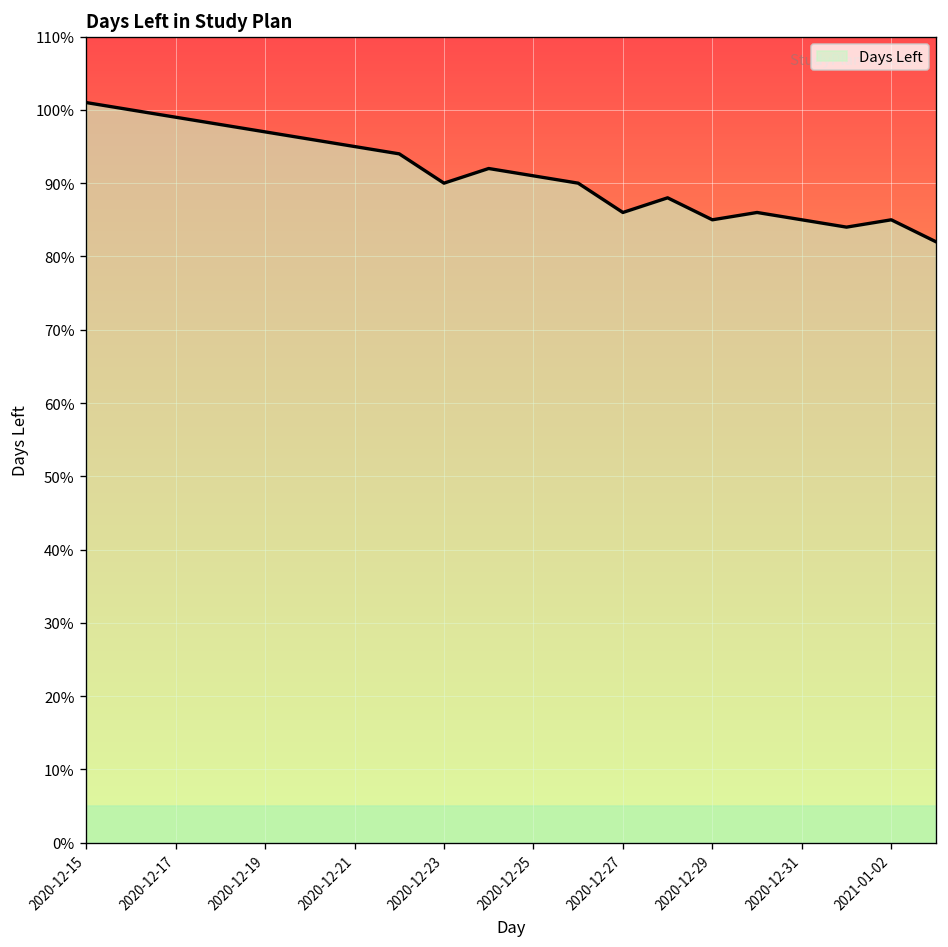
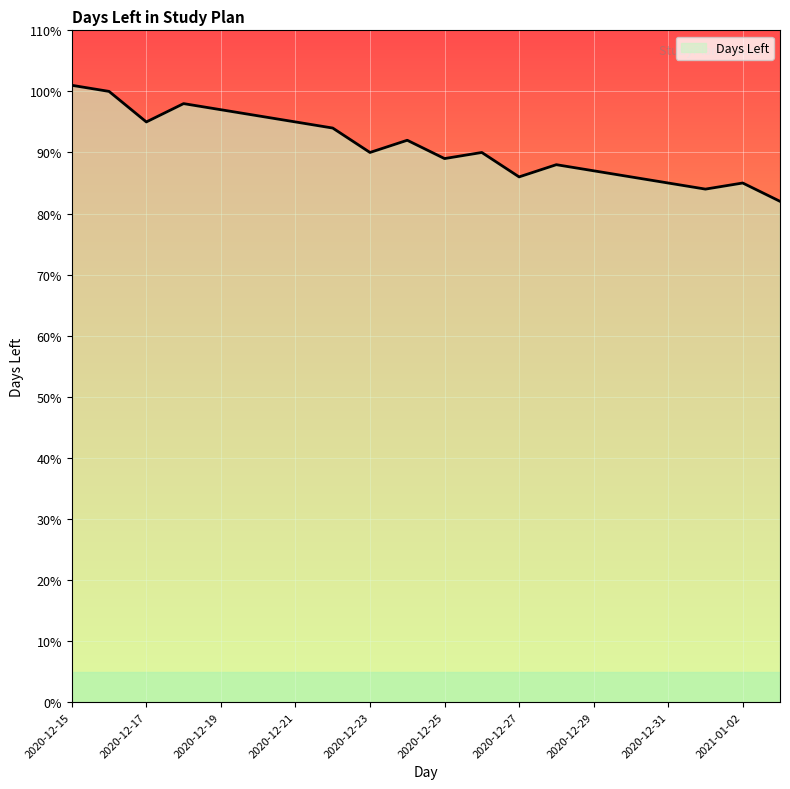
2020-12-17: 99% -> 95%
2020-12-25: 91% -> 89%
2020-12-29: 85% -> 87%
